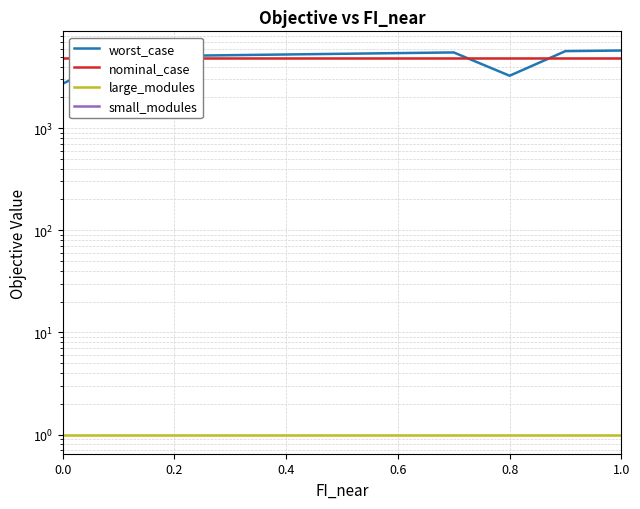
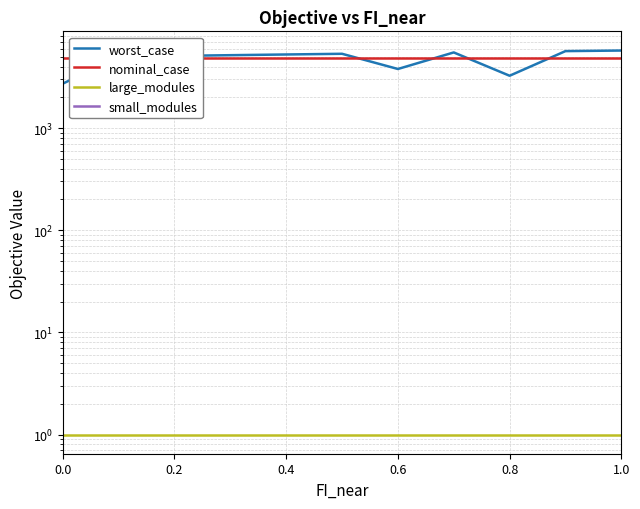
worst_case, 0.6: 5000 -> 3800
